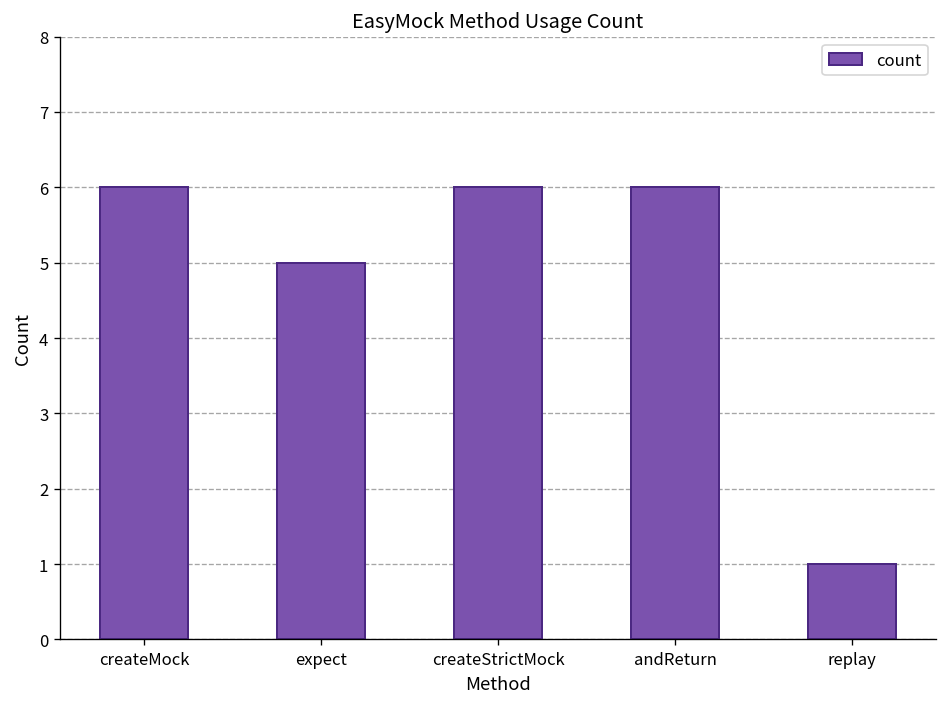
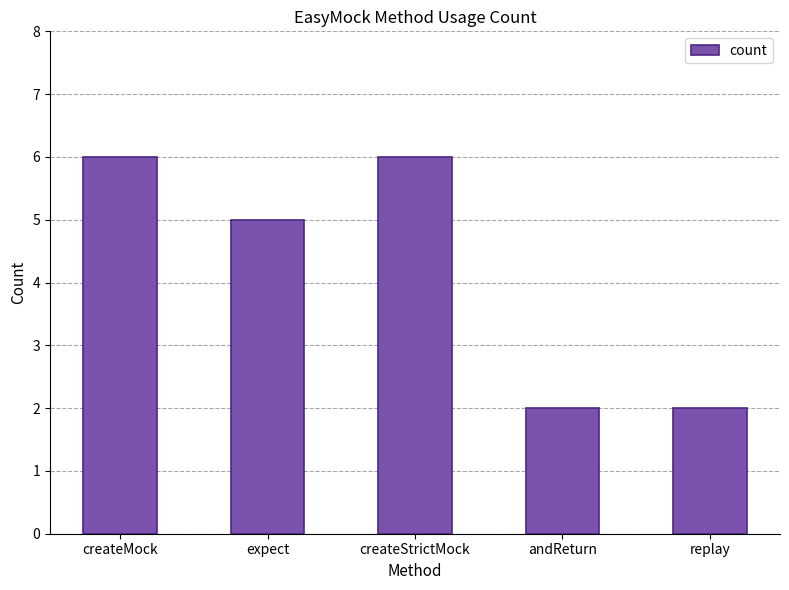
andReturn: 6 -> 2
replay: 1 -> 2
